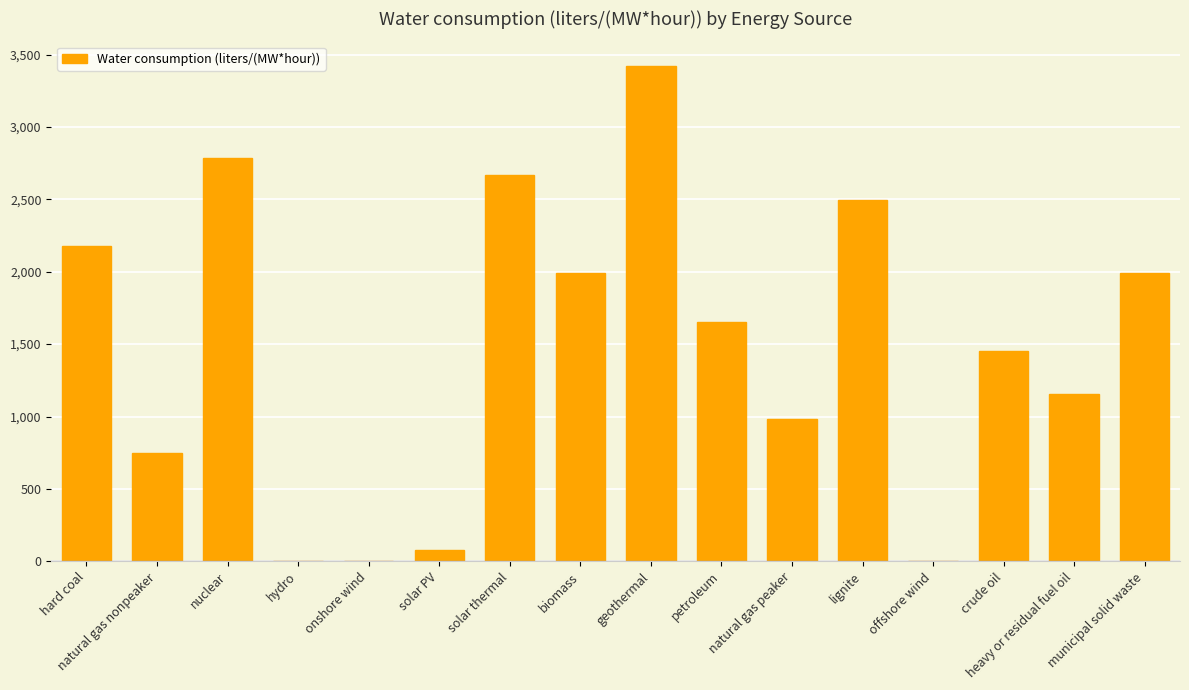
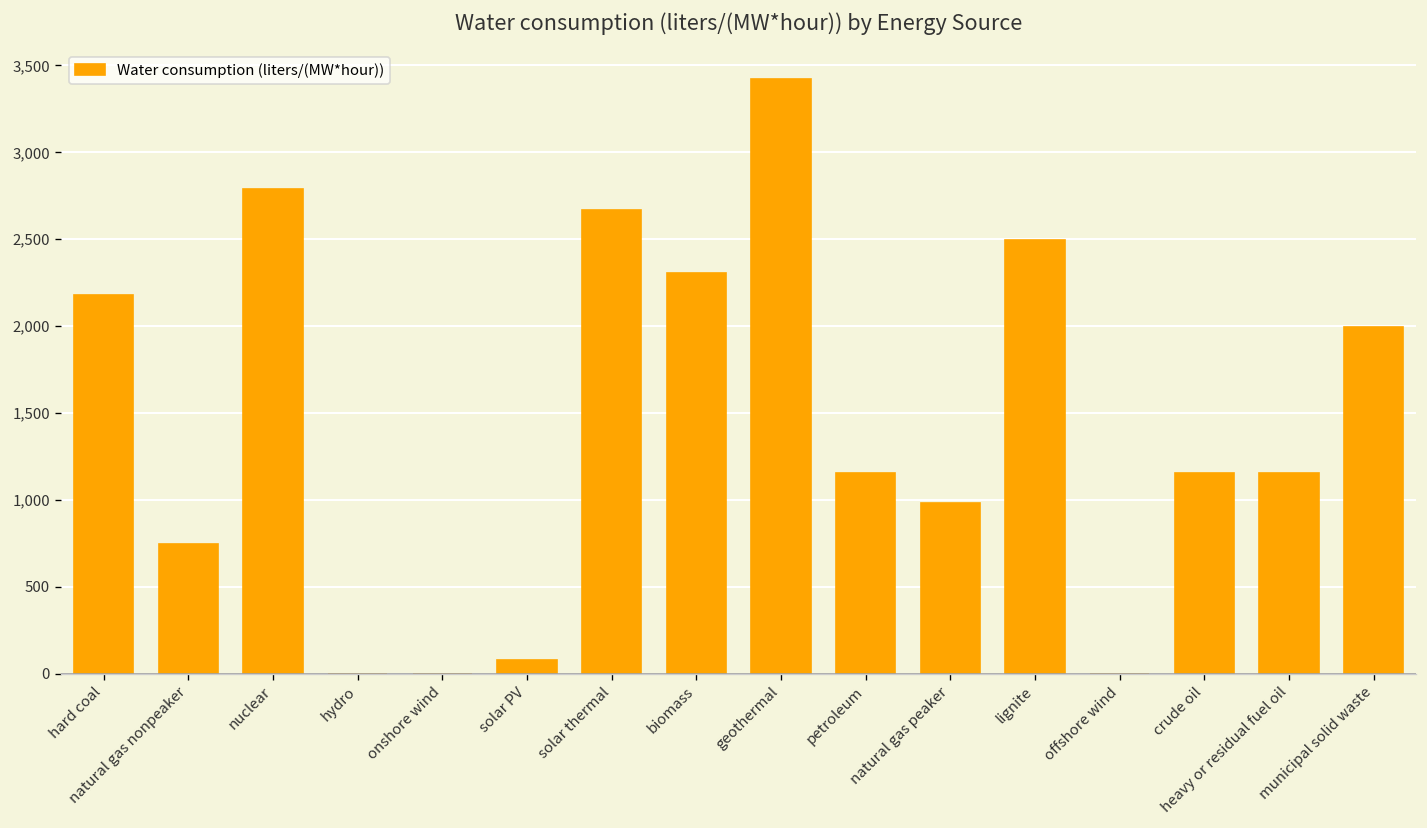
biomass: 1,990 -> 2,310
petroleum: 1,660 -> 1,160
crude oil: 1,450 -> 1,160
